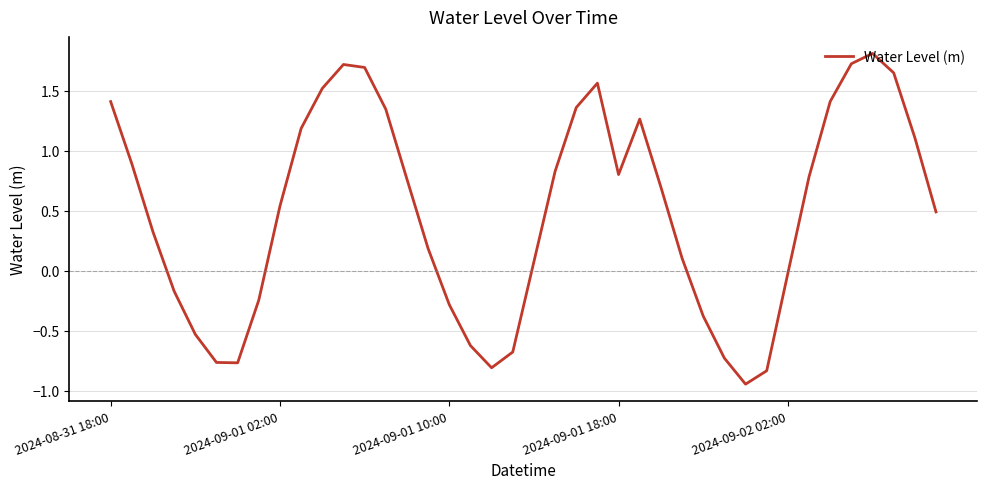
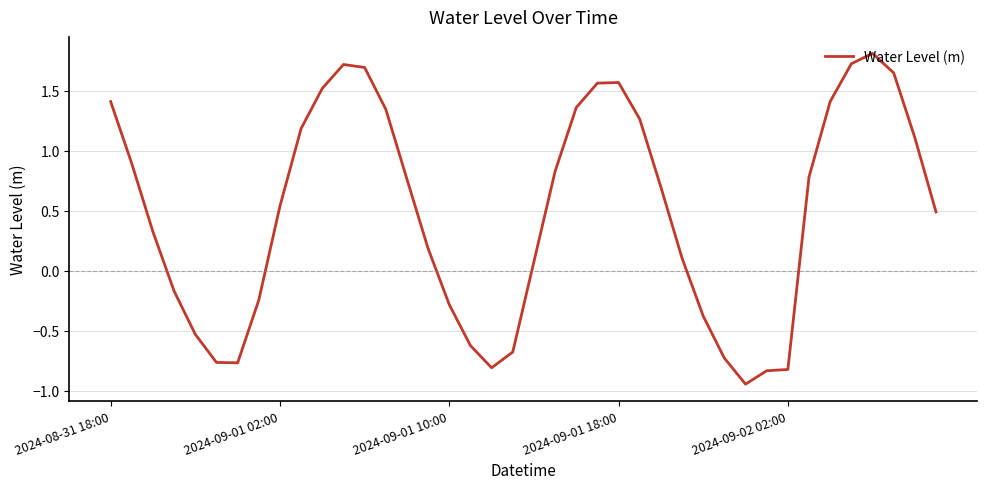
2024-09-01 18:00: 0.80 -> 1.57
2024-09-02 02:00: -0.02 -> -0.82
